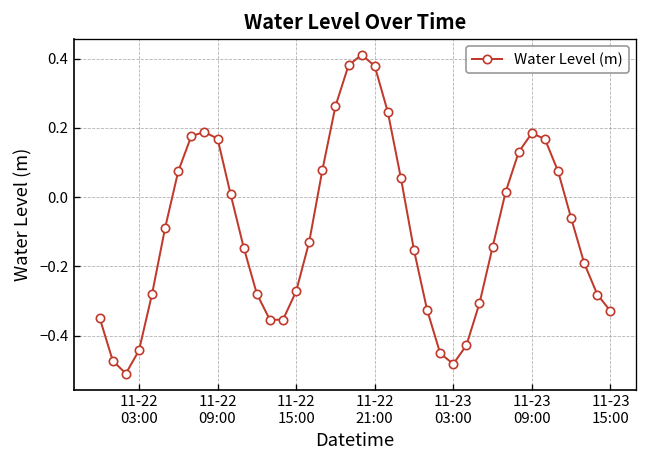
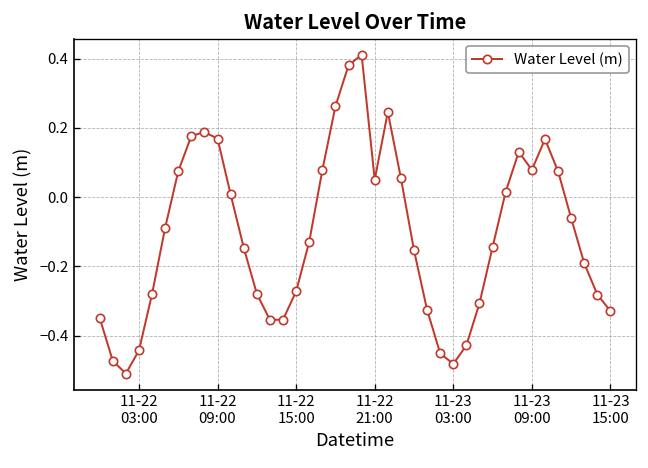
11-22 21:00: 0.38 -> 0.05
11-23 09:00: 0.18 -> 0.08
